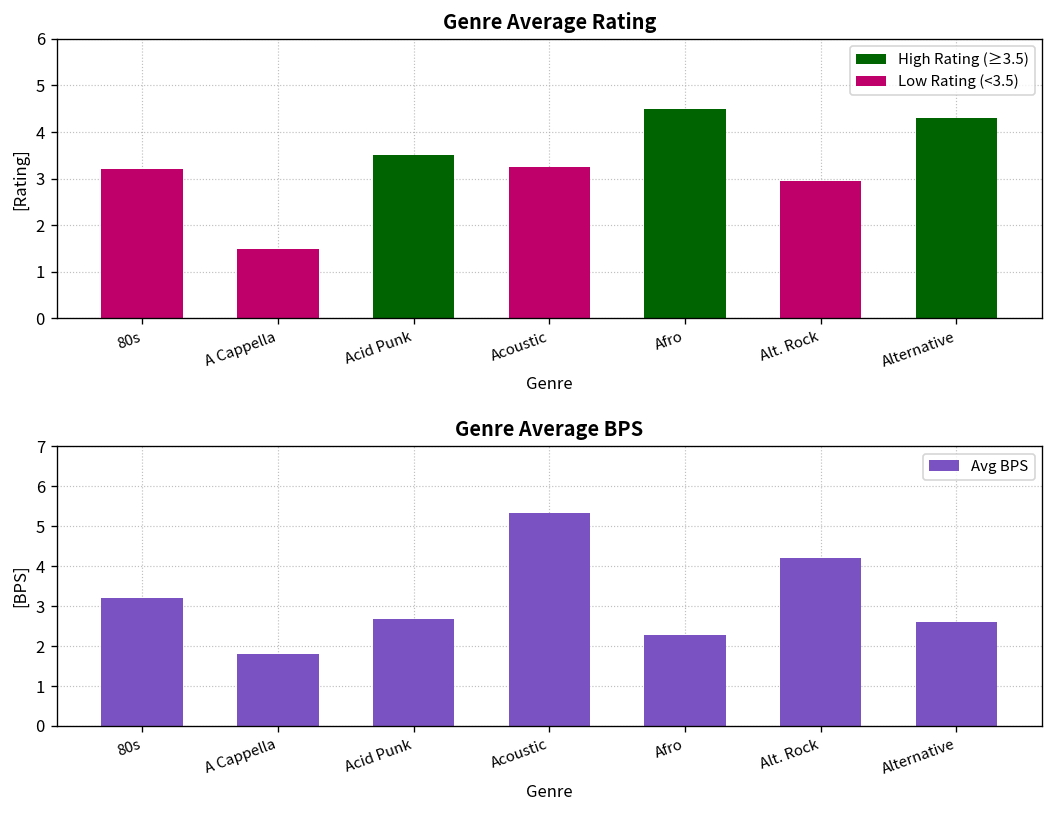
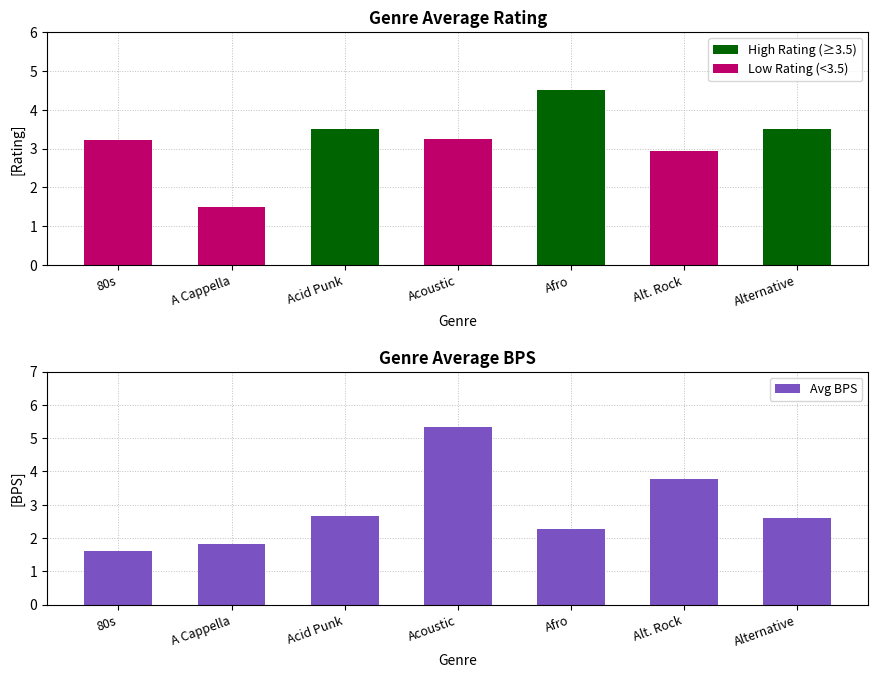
Genre Average Rating, Alternative: 4.3 -> 3.5
Genre Average BPS, 80s: 3.2 -> 1.6
Genre Average BPS, Alt. Rock: 4.2 -> 3.8
